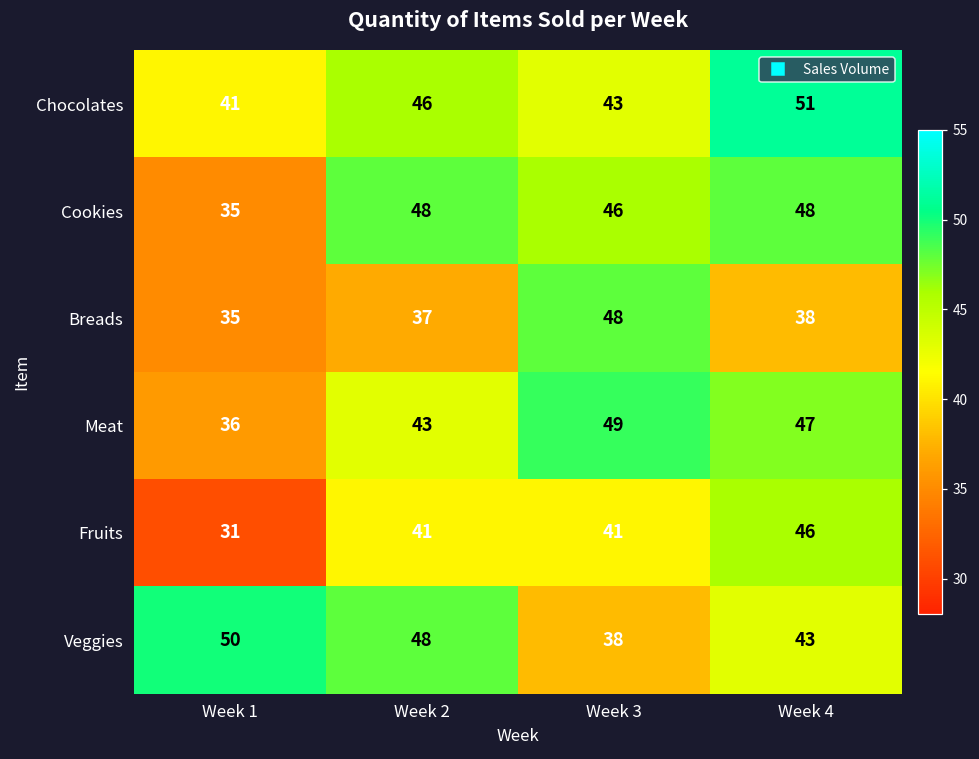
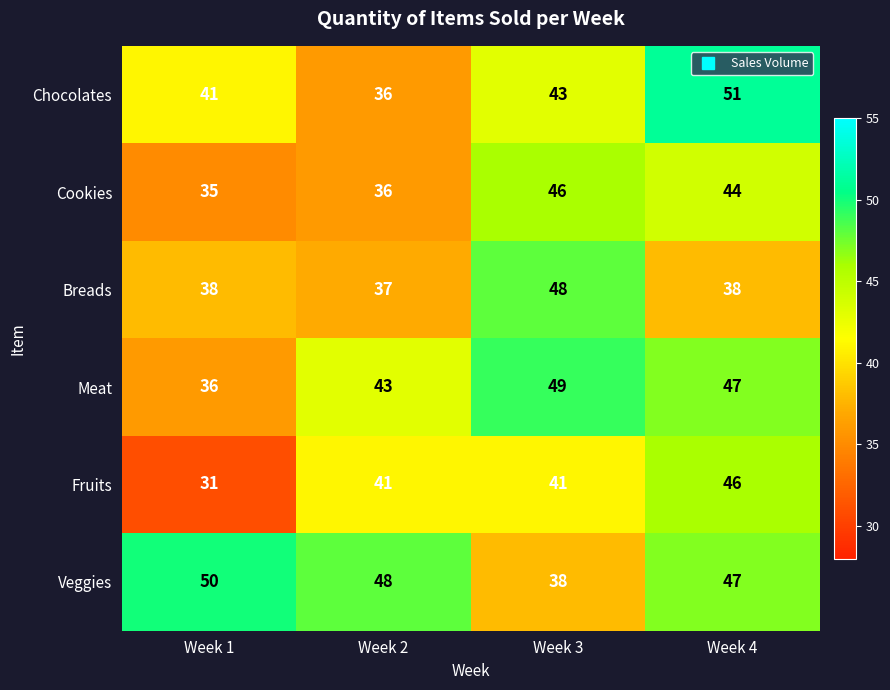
Chocolates, Week 2: 46 -> 36
Cookies, Week 2: 48 -> 36
Cookies, Week 4: 48 -> 44
Breads, Week 1: 35 -> 38
Veggies, Week 4: 43 -> 47
